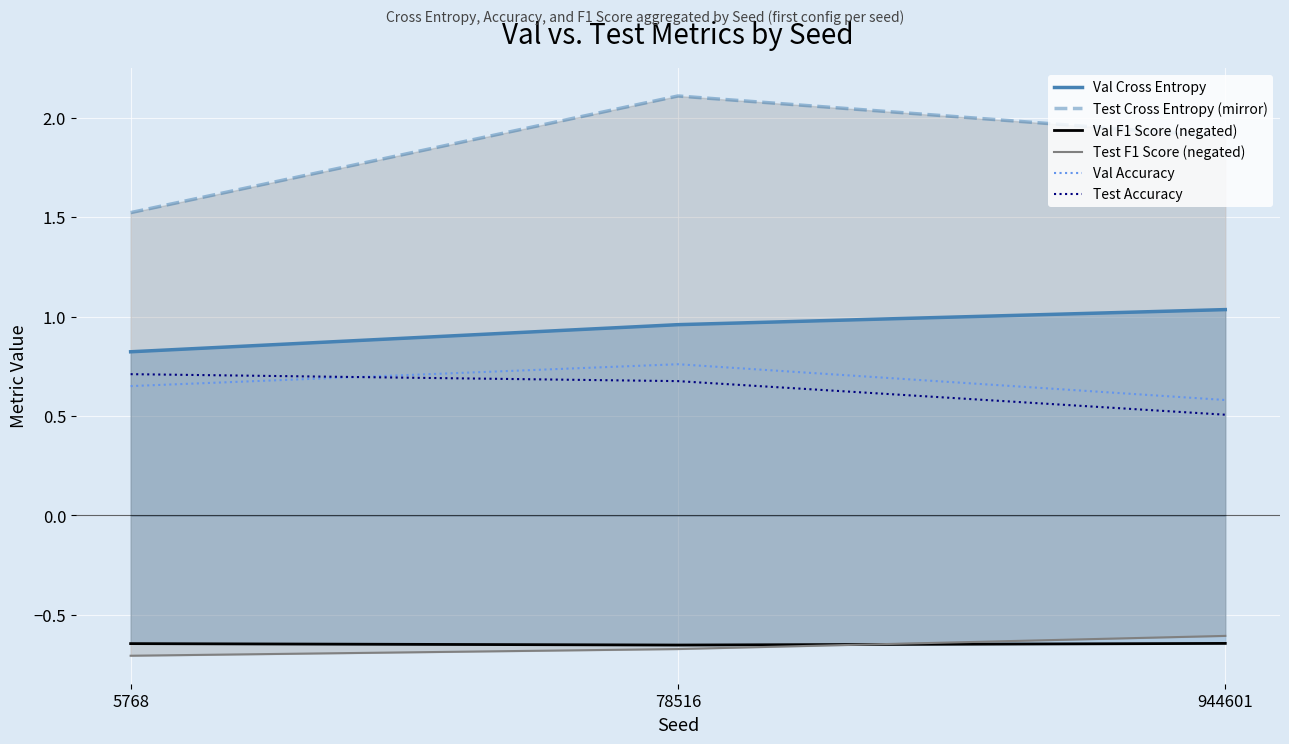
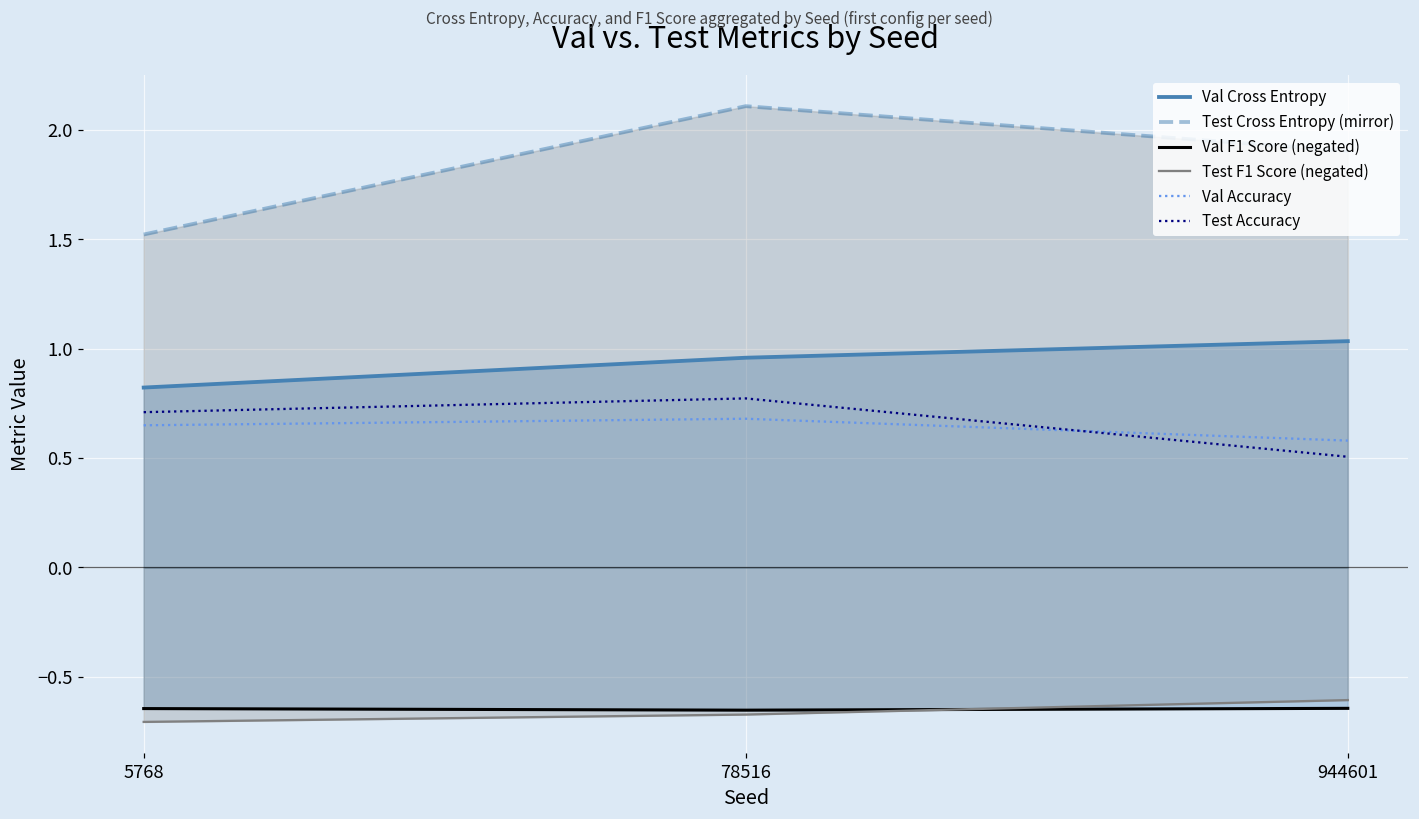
Val Accuracy, 78516: 0.76 -> 0.68
Test Accuracy, 78516: 0.68 -> 0.77
